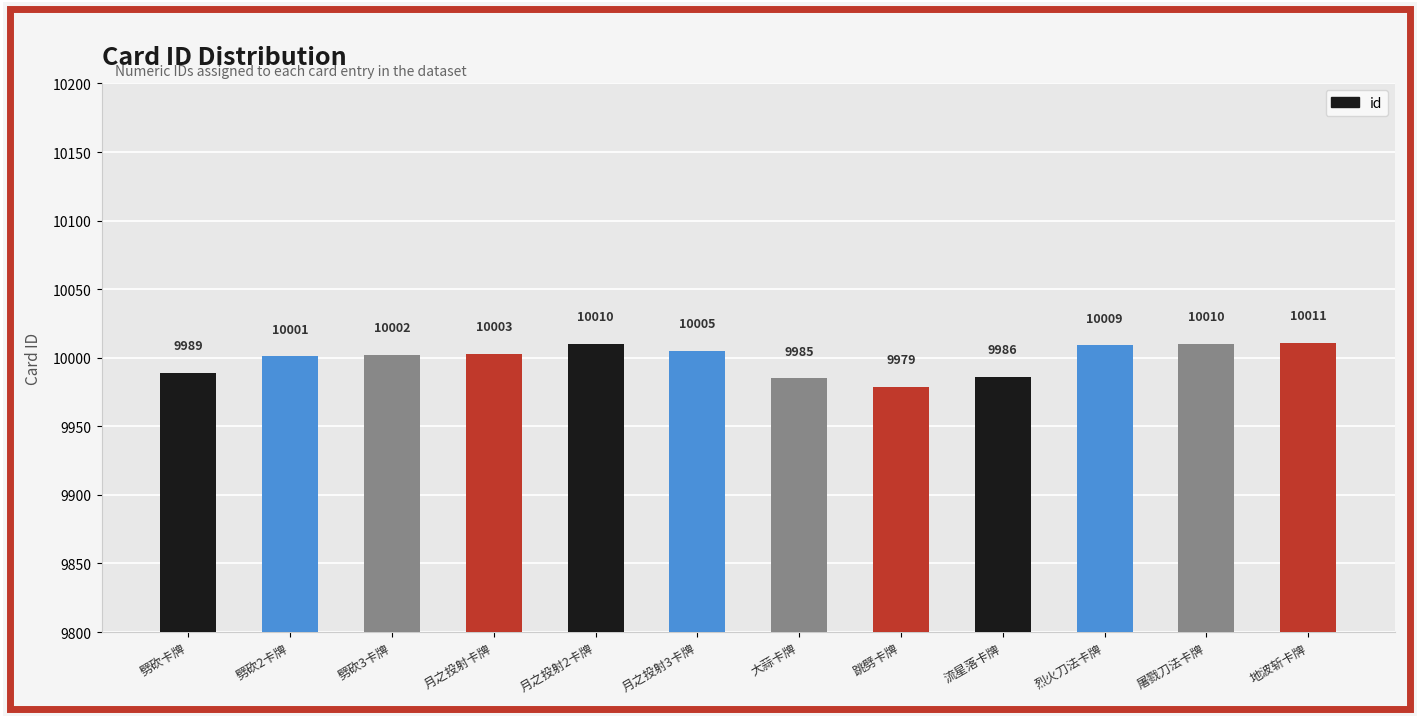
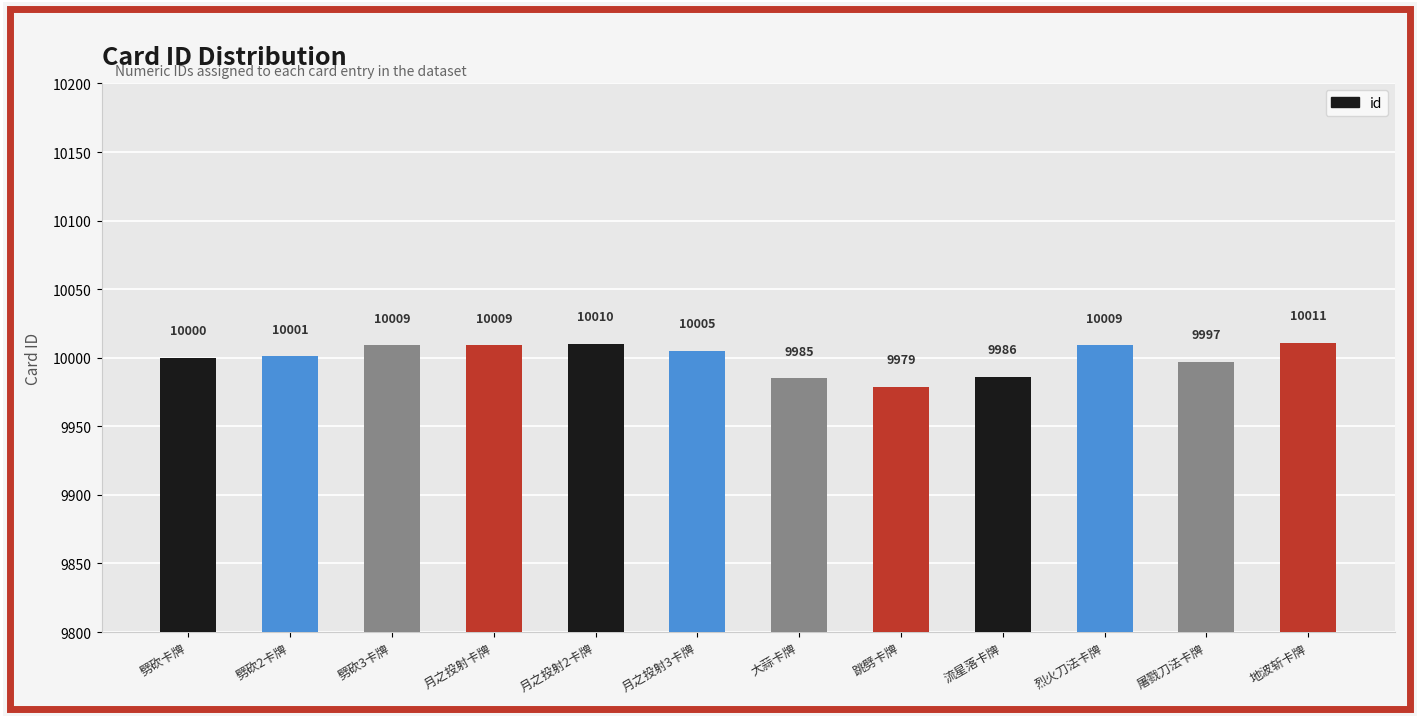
劈砍卡牌: 9989 -> 10000
劈砍3卡牌: 10002 -> 10009
月之投射卡牌: 10003 -> 10009
屠戮刀法卡牌: 10010 -> 9997
